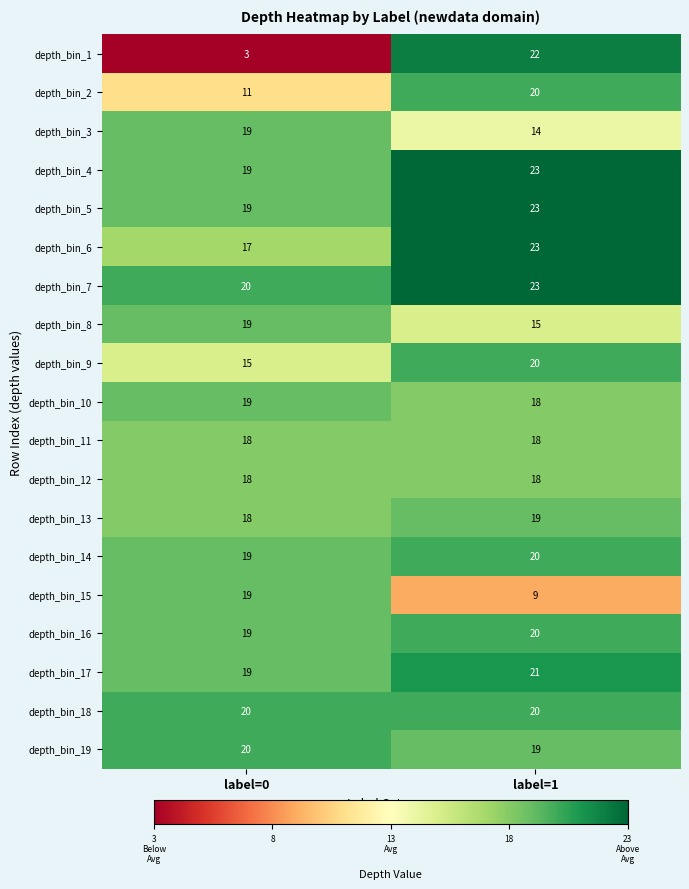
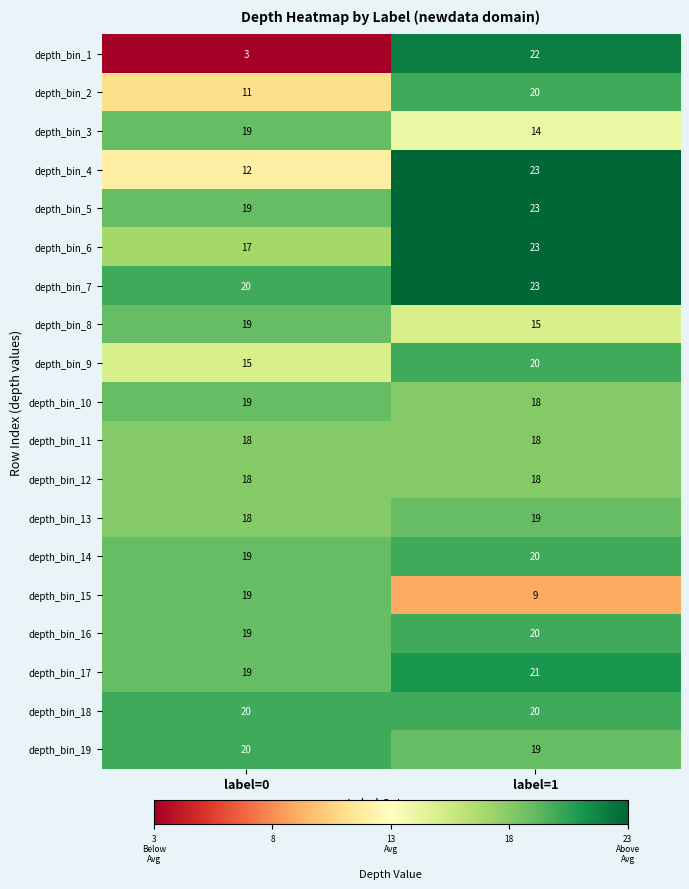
depth_bin_4, label=0: 19 -> 12
